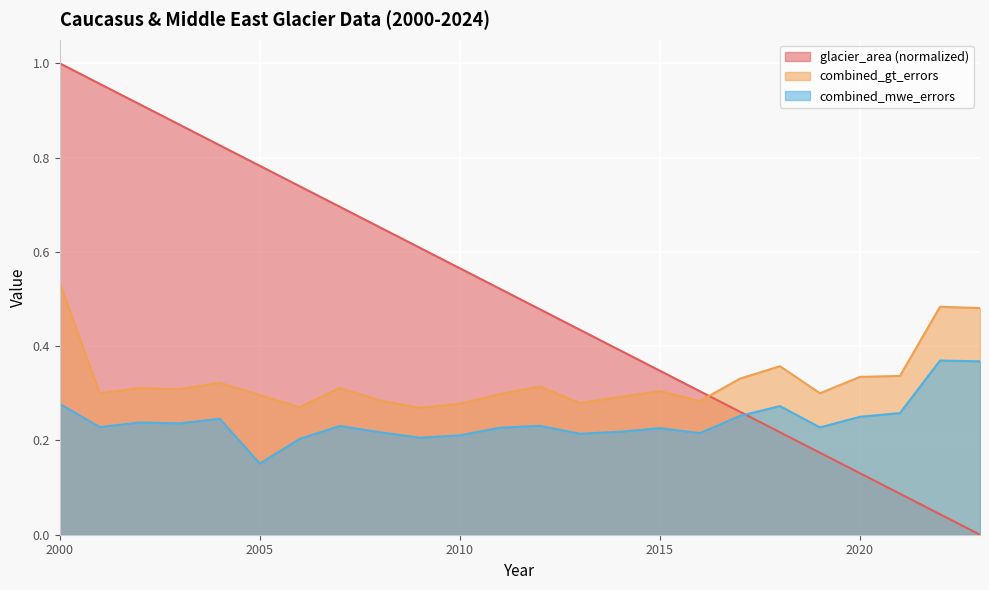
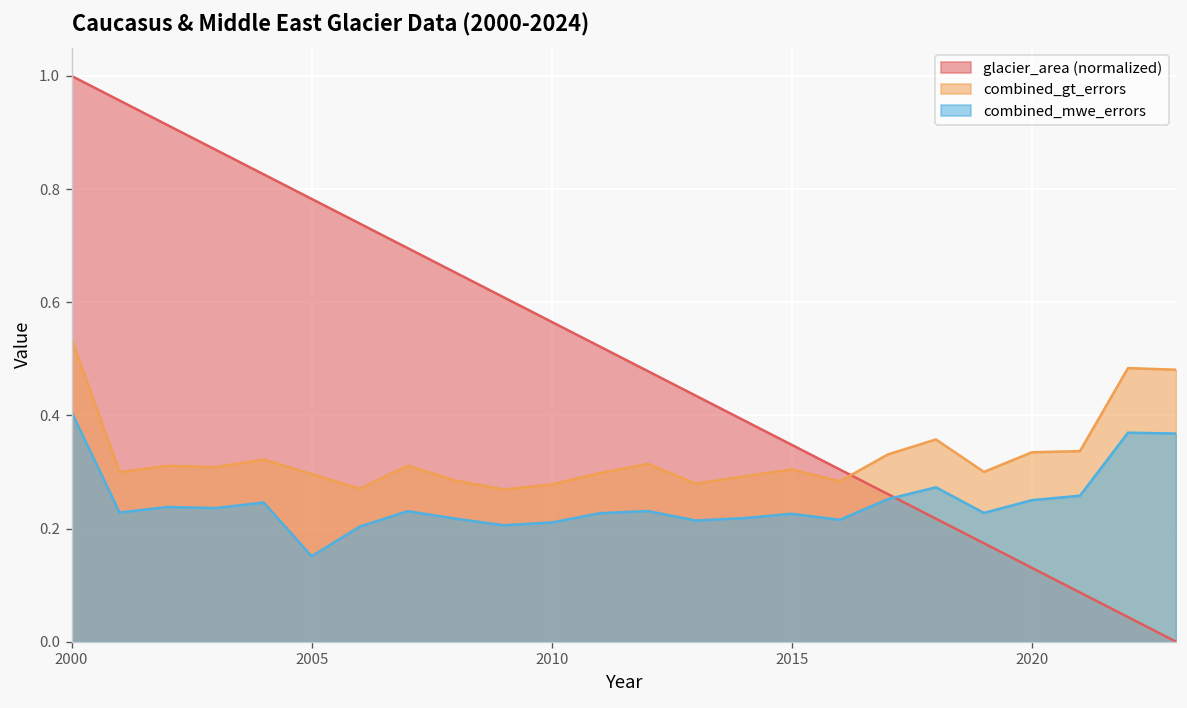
combined_mwe_errors, 2000: 0.28 -> 0.41
